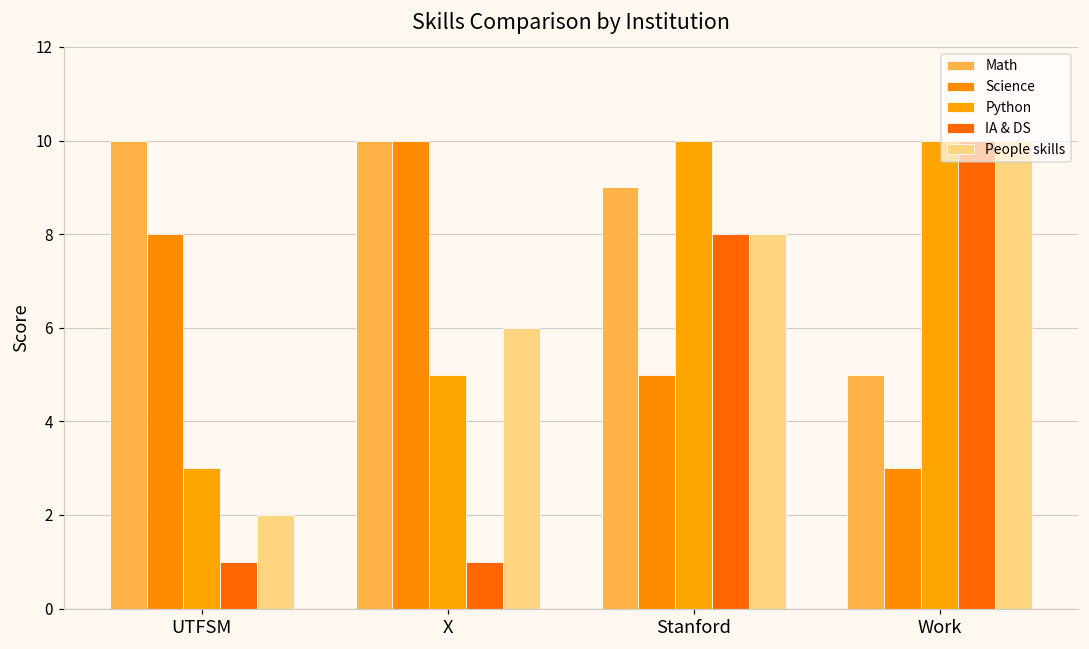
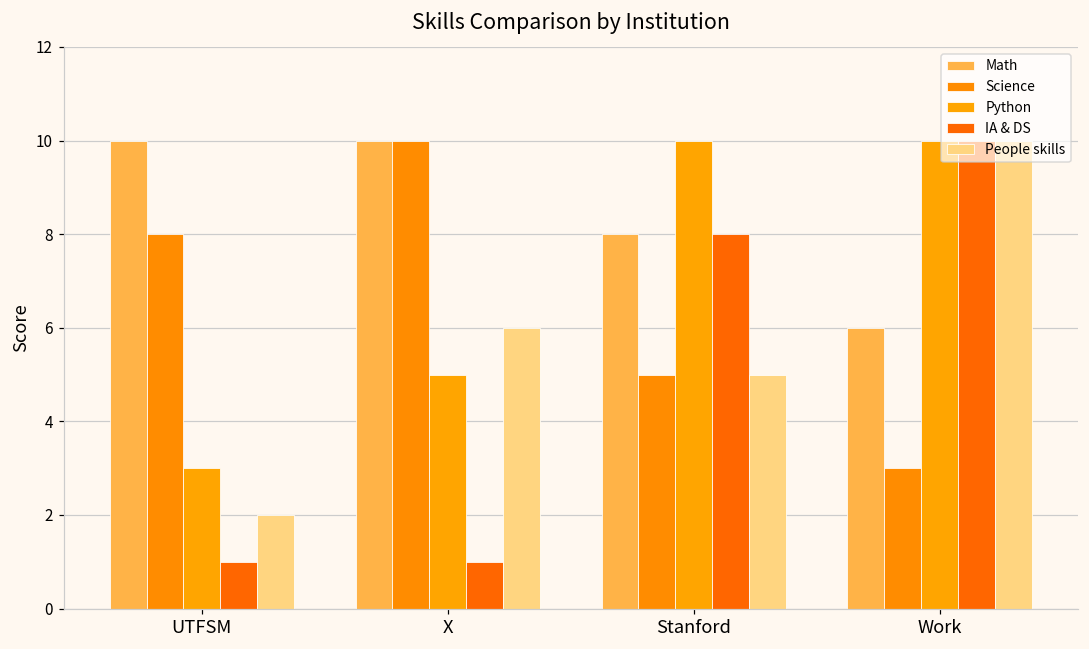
Math, Stanford: 9 -> 8
People skills, Stanford: 8 -> 5
Math, Work: 5 -> 6
